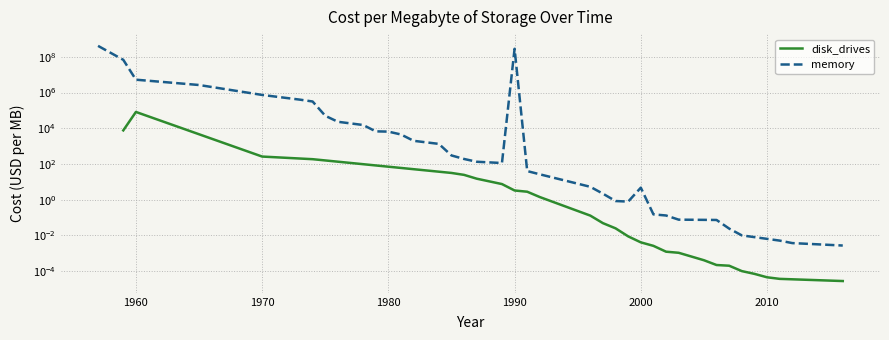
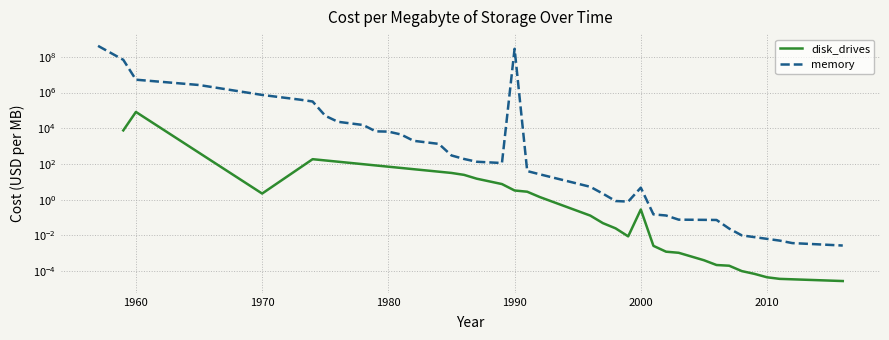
disk_drives, 1970: 300 -> 2
disk_drives, 2000: 0.004 -> 0.3
